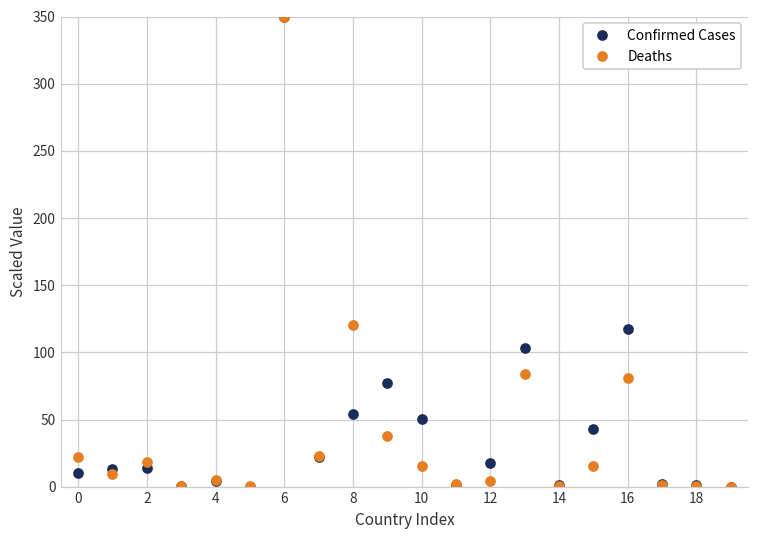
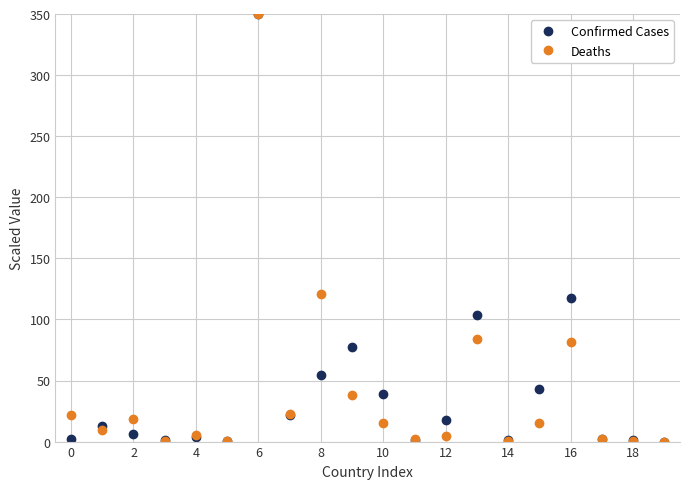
Confirmed Cases, 0: 10 -> 2
Confirmed Cases, 2: 14 -> 6
Confirmed Cases, 10: 50 -> 39
